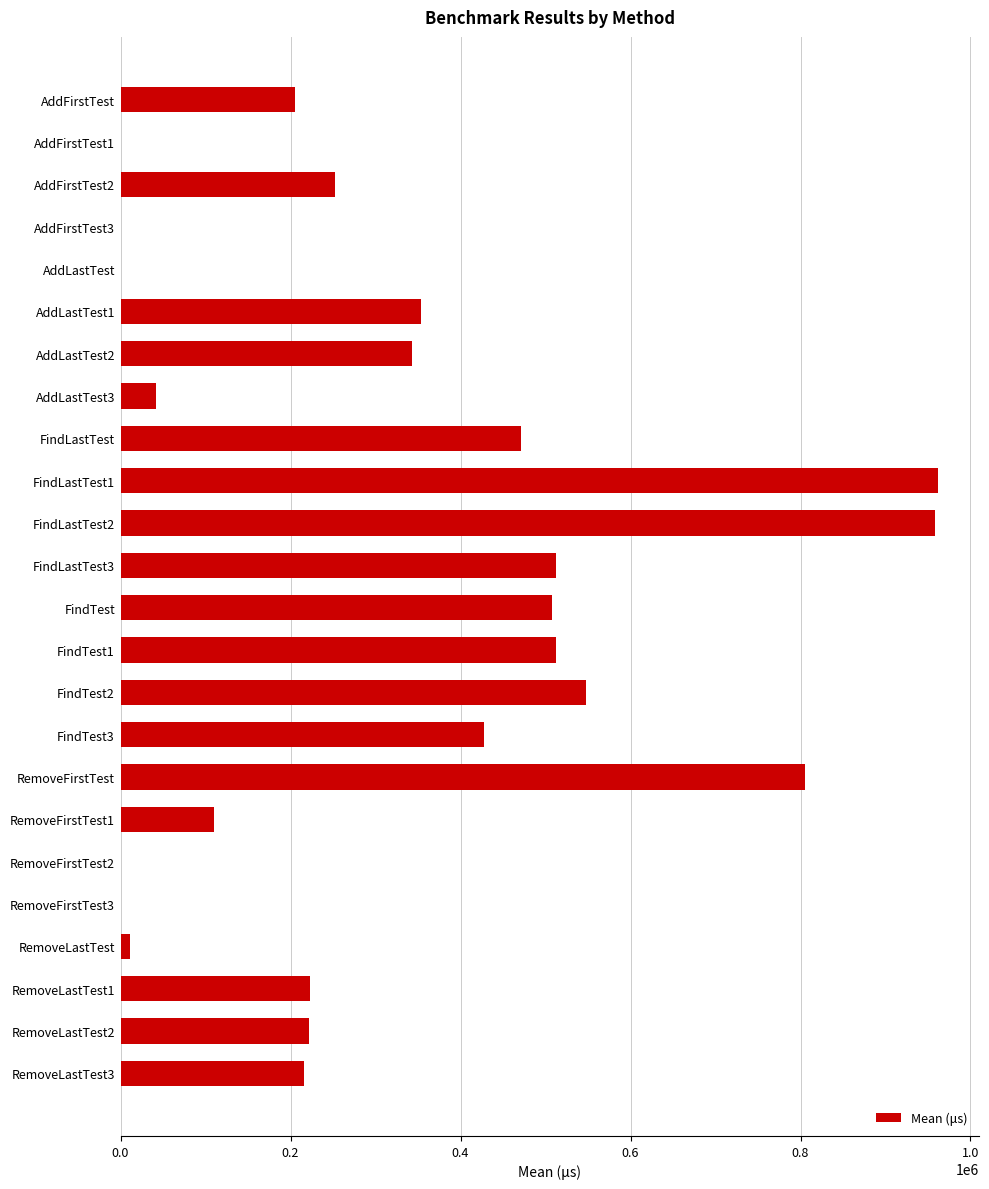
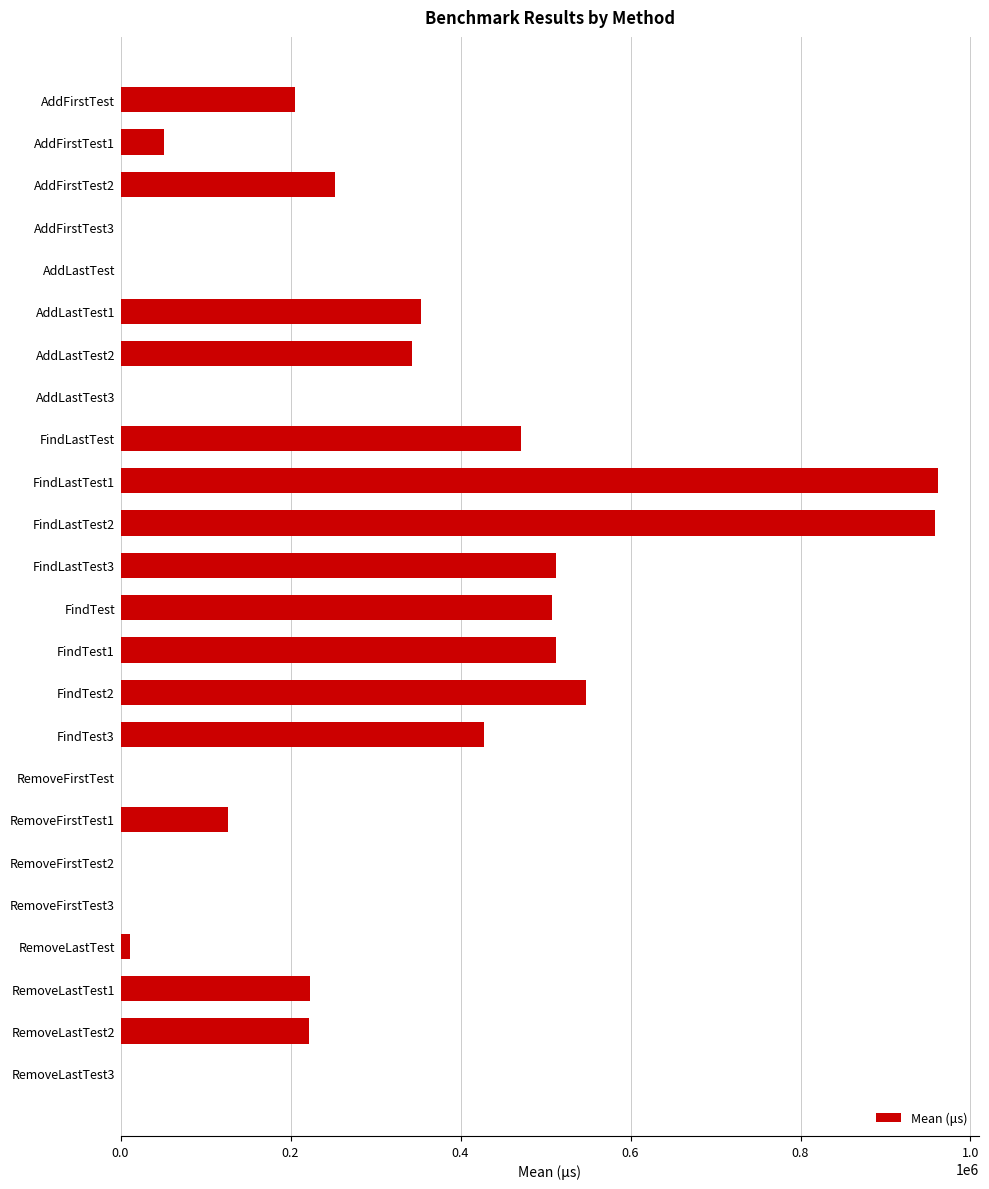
AddFirstTest1: 0 -> 50000
AddLastTest3: 40000 -> 0
RemoveFirstTest: 810000 -> 0
RemoveFirstTest1: 110000 -> 130000
RemoveLastTest3: 220000 -> 0
